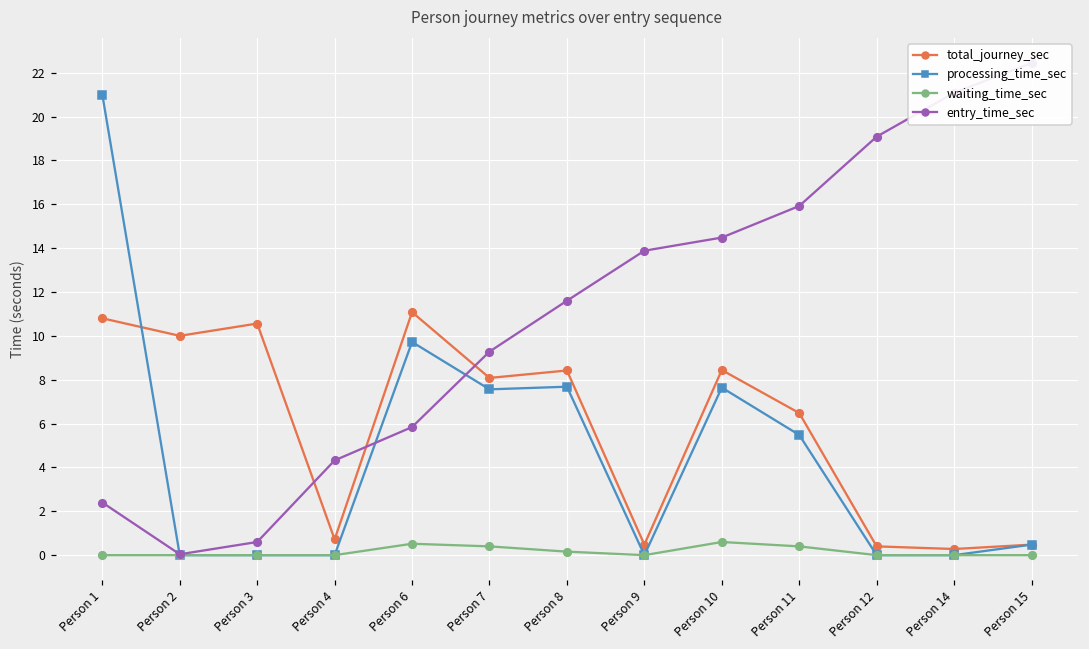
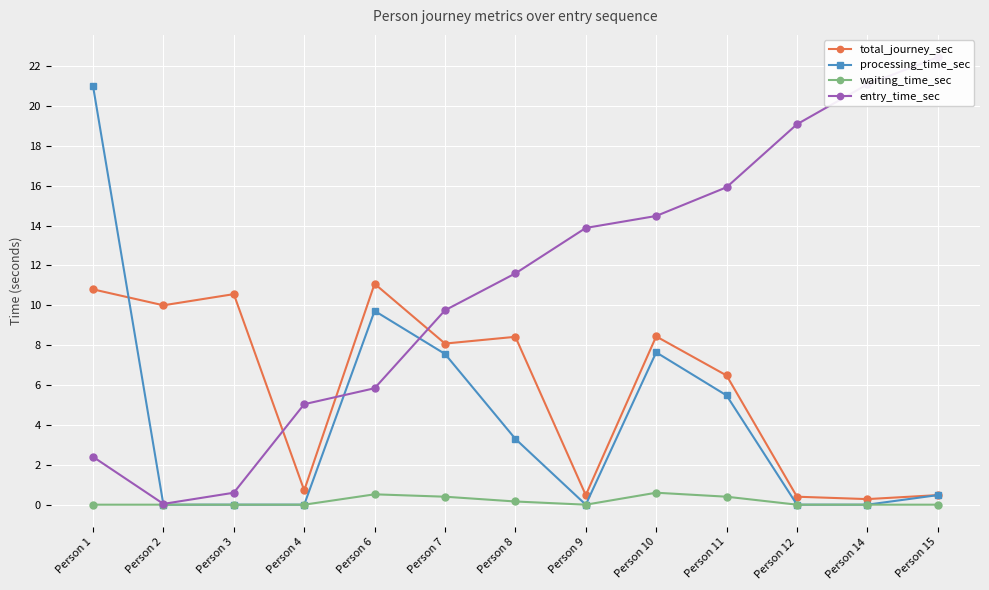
entry_time_sec, Person 4: 4.3 -> 5.0
entry_time_sec, Person 7: 9.3 -> 9.8
processing_time_sec, Person 8: 7.7 -> 3.3
